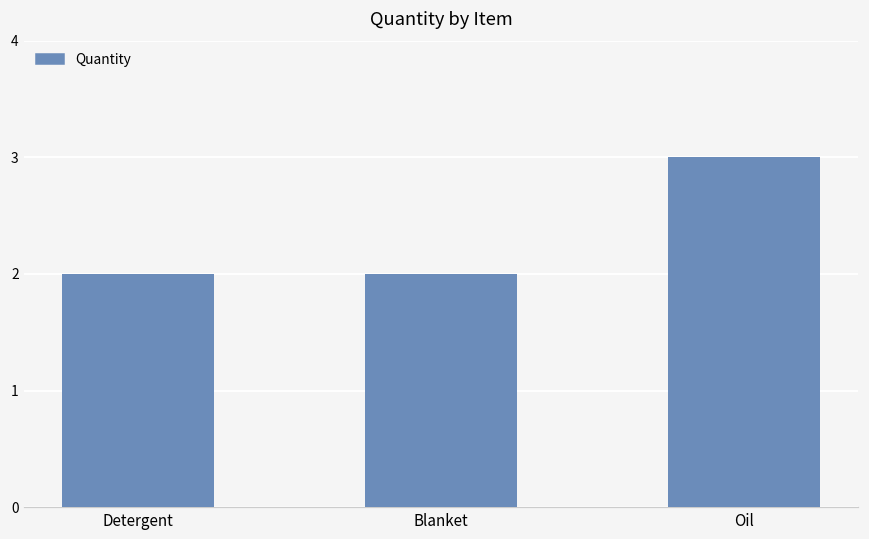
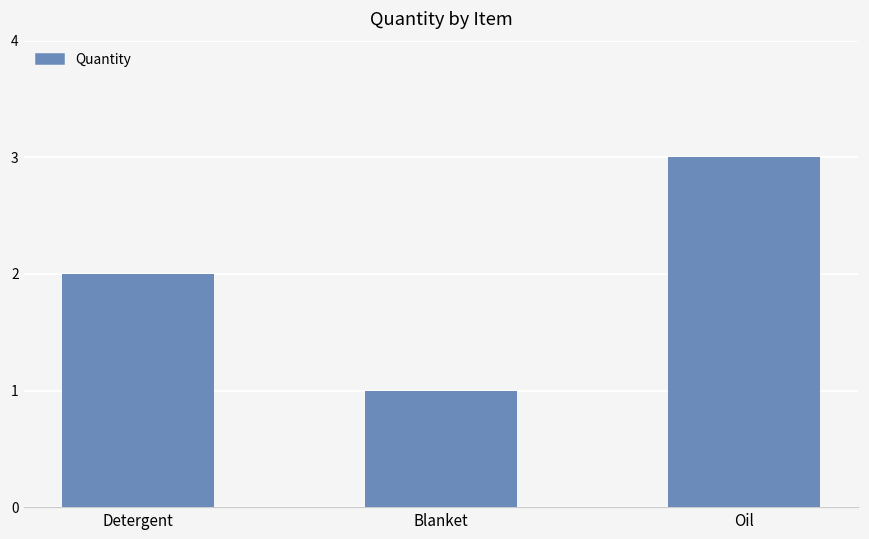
Blanket: 2 -> 1
